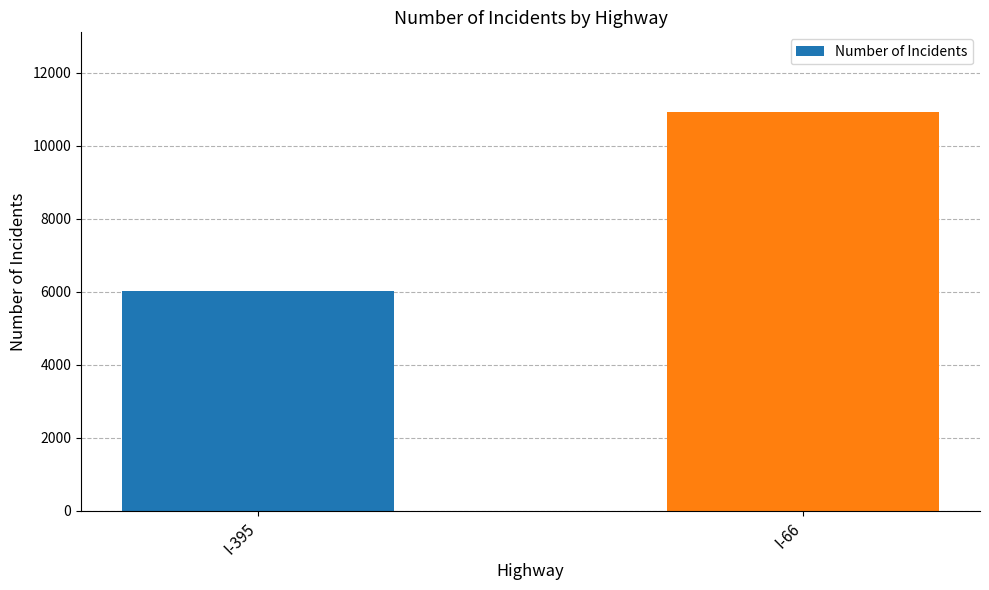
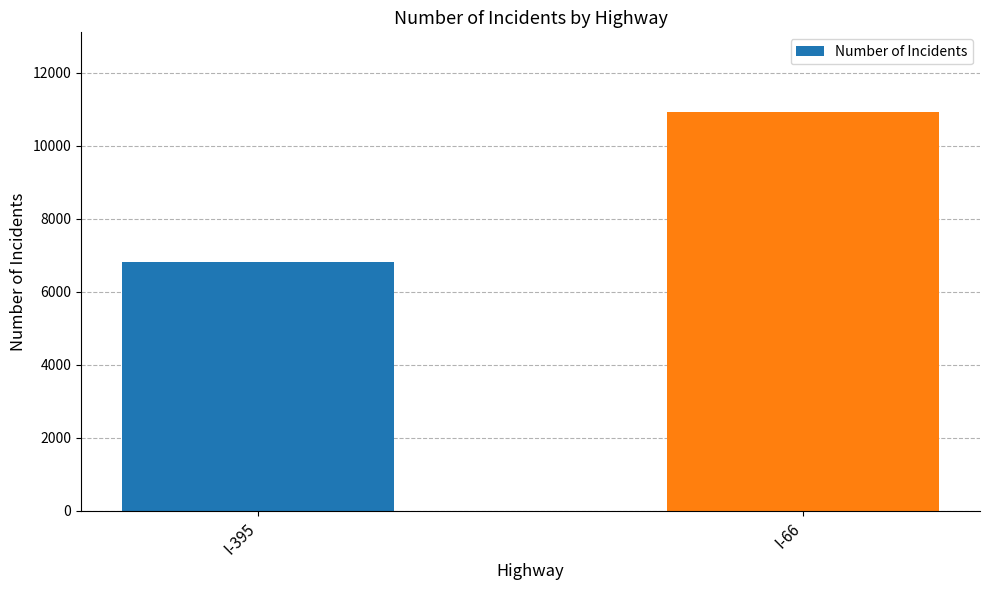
I-395: 6000 -> 6800
